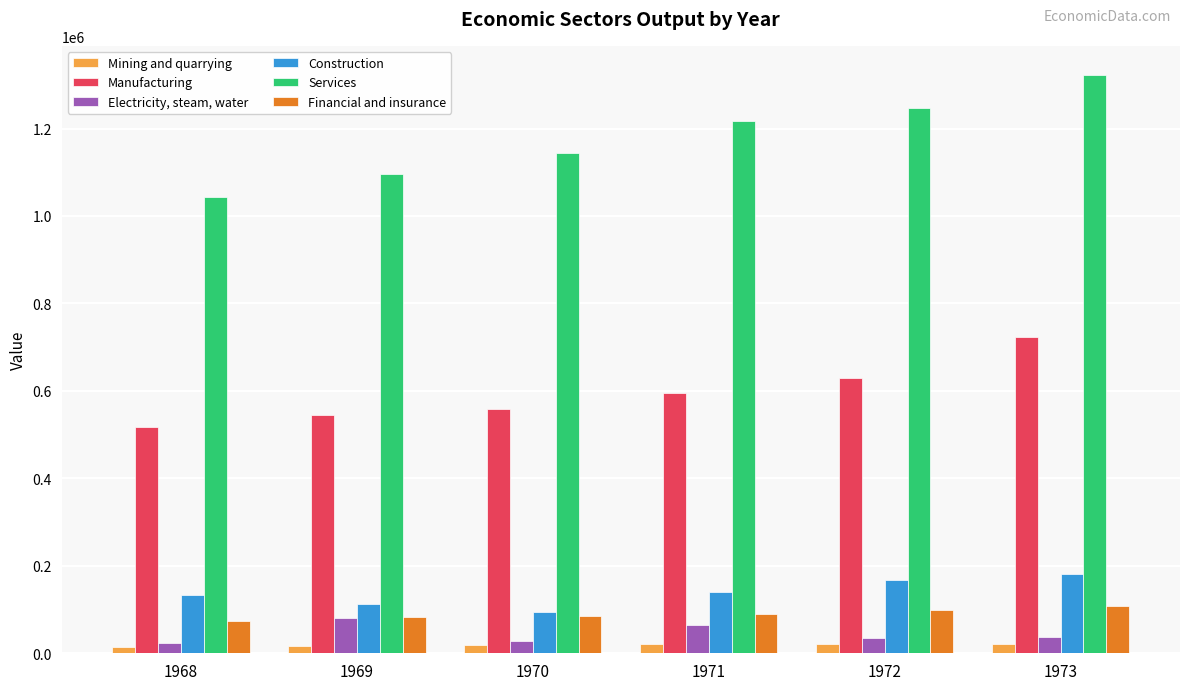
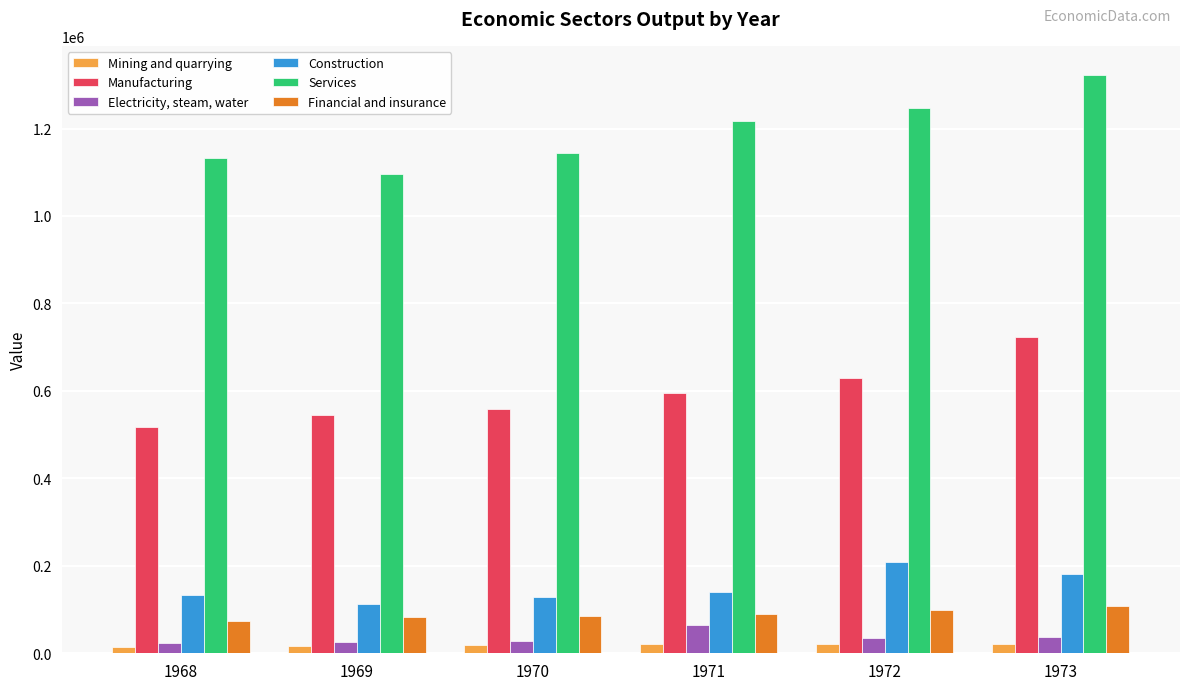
Services, 1968: 1040000 -> 1130000
Electricity, steam, water, 1969: 80000 -> 30000
Construction, 1970: 90000 -> 130000
Construction, 1972: 170000 -> 210000
